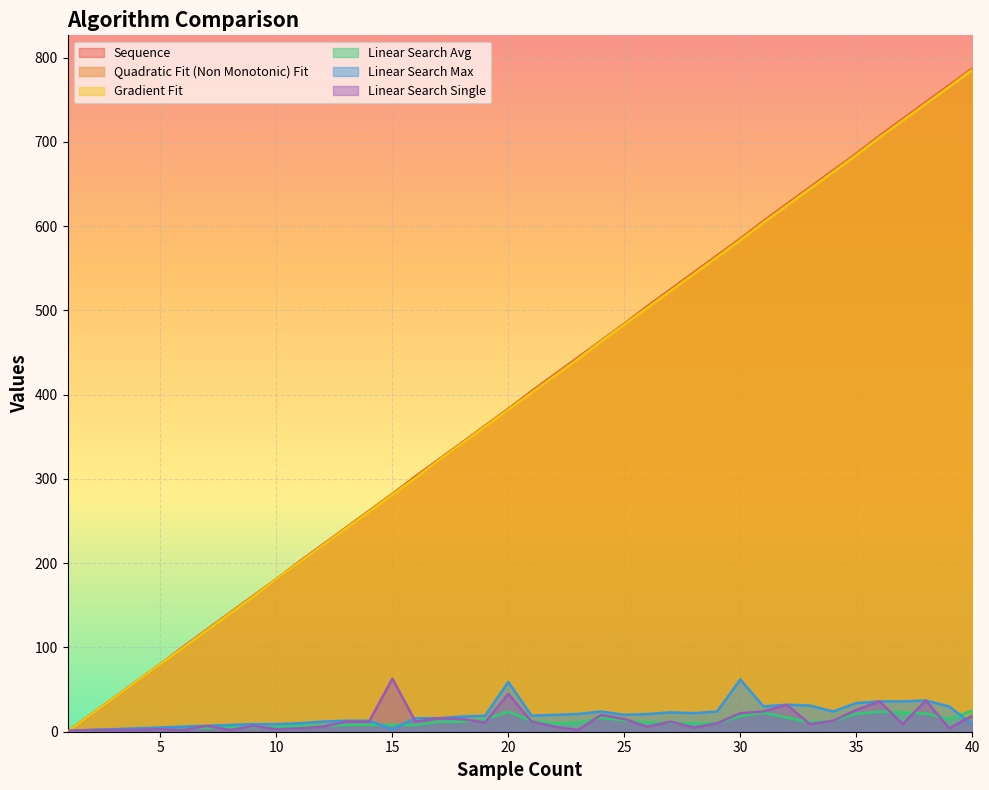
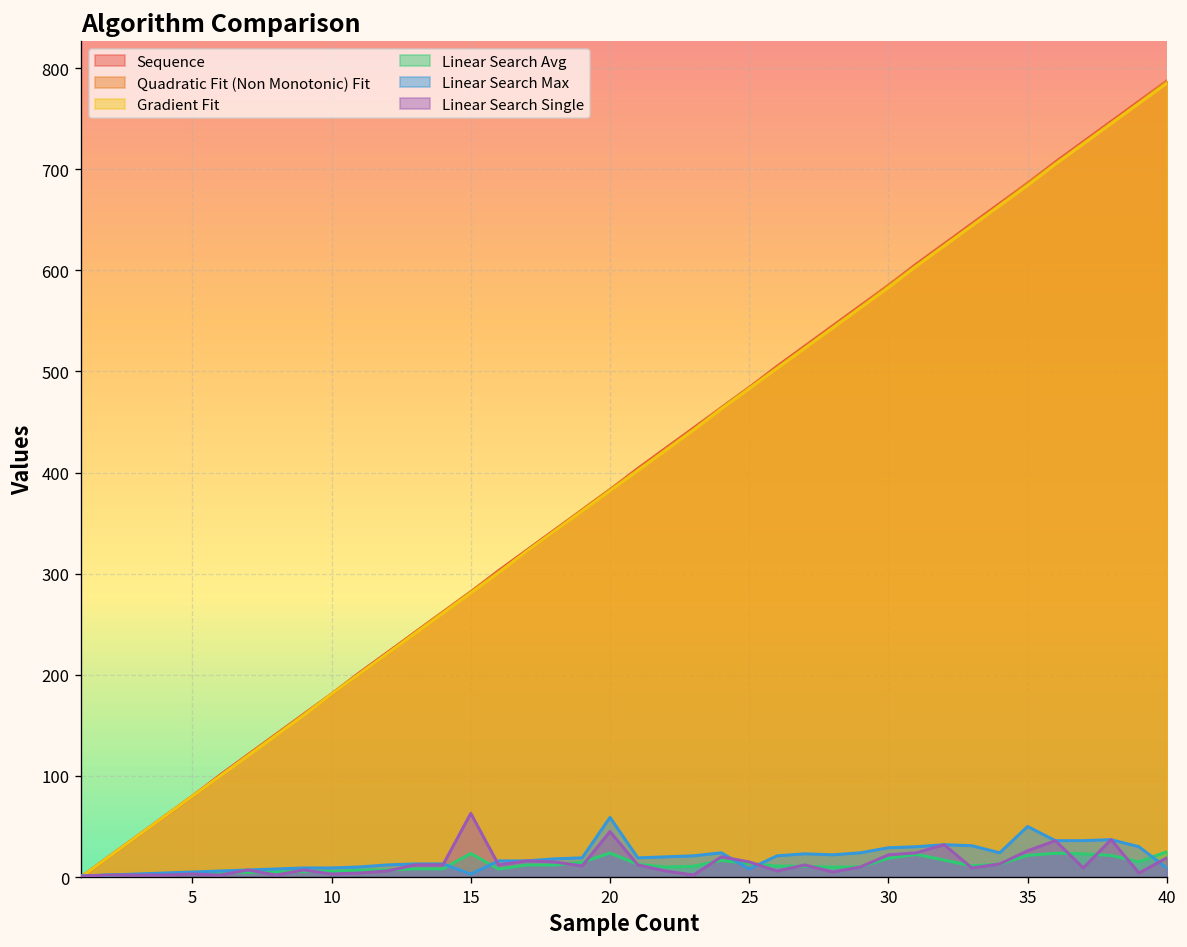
Linear Search Avg, 15: 10 -> 20
Linear Search Max, 25: 20 -> 10
Linear Search Max, 30: 60 -> 30
Linear Search Max, 35: 30 -> 50
